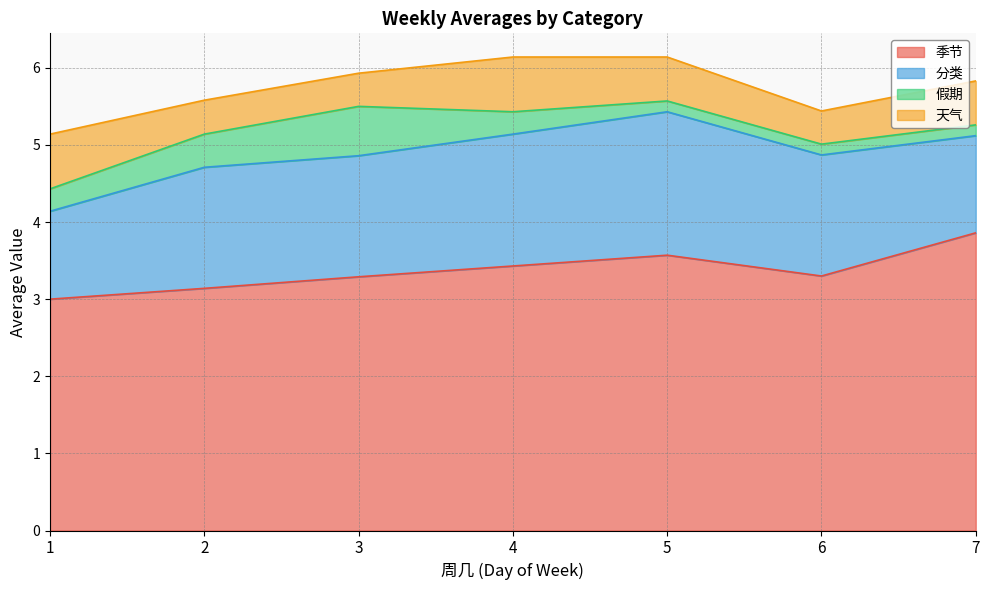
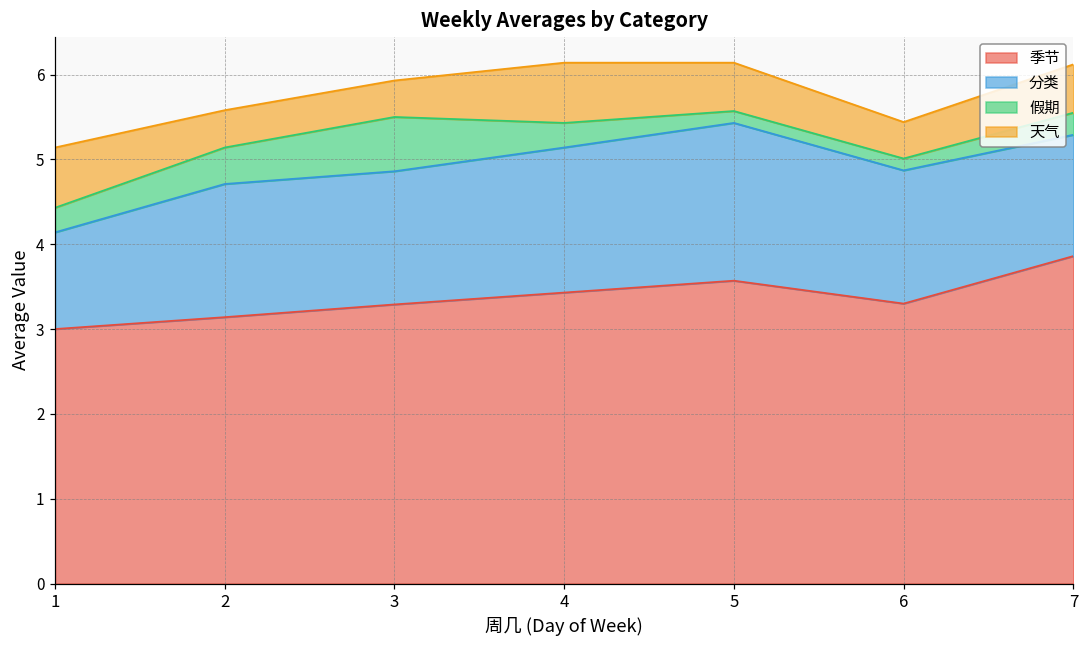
分类, 7: 1.3 -> 1.4
假期, 7: 0.1 -> 0.3
